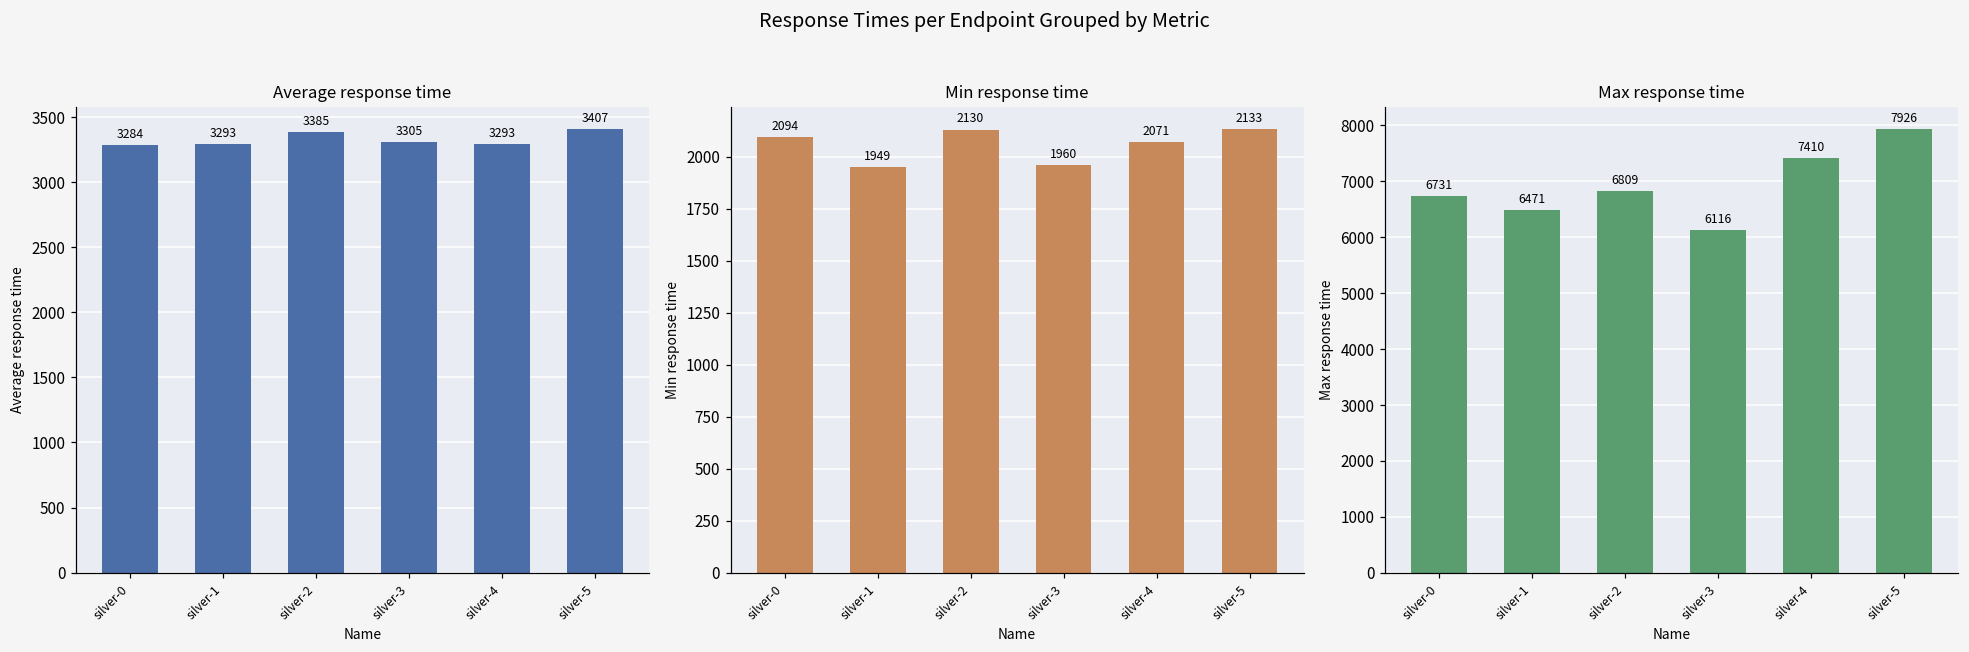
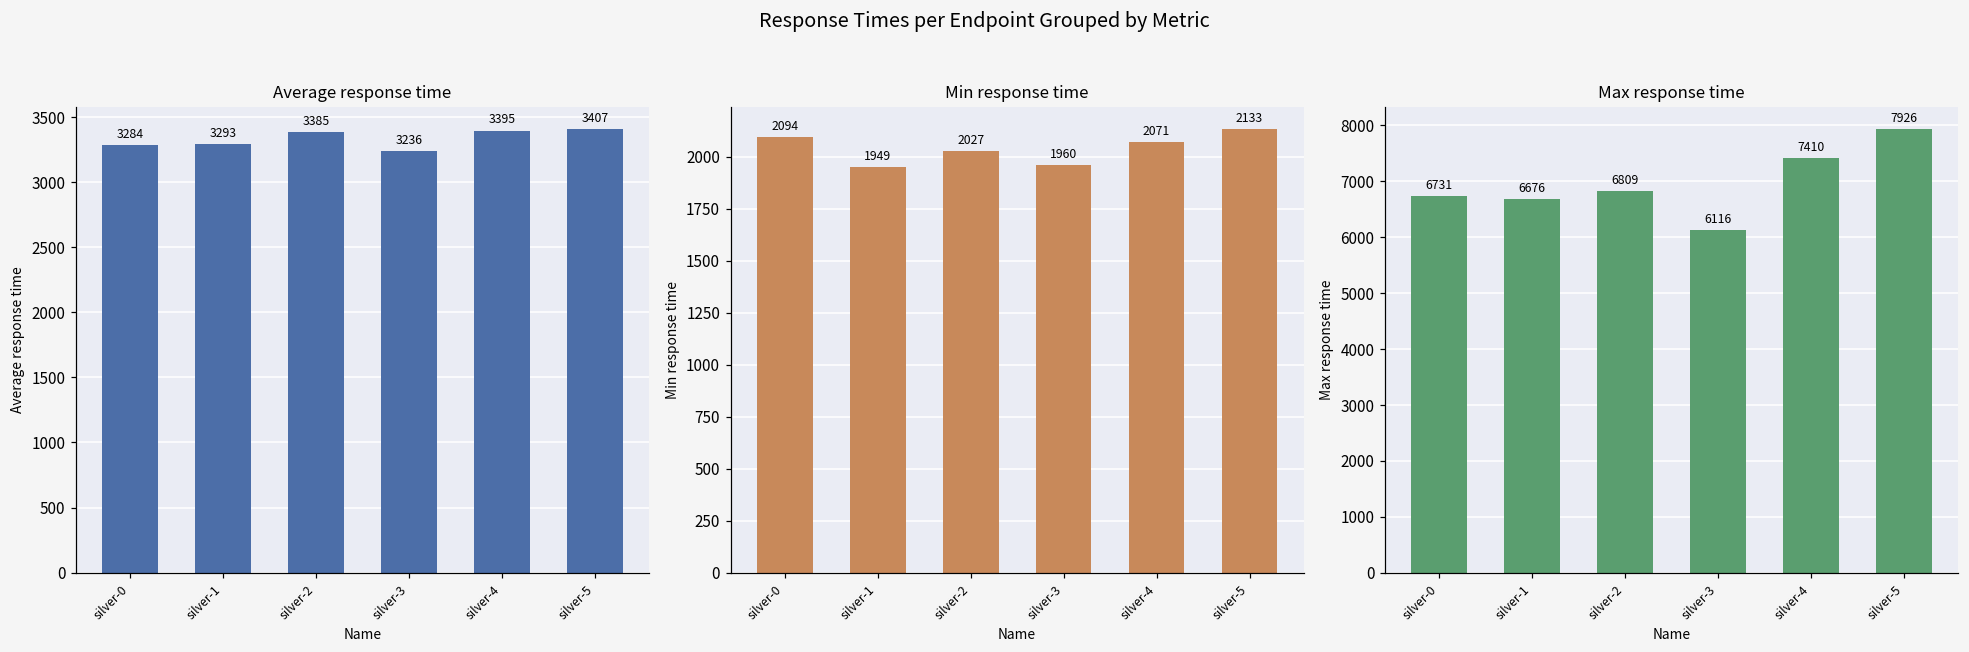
Average response time, silver-3: 3305 -> 3236
Average response time, silver-4: 3293 -> 3395
Min response time, silver-2: 2130 -> 2027
Max response time, silver-1: 6471 -> 6676
